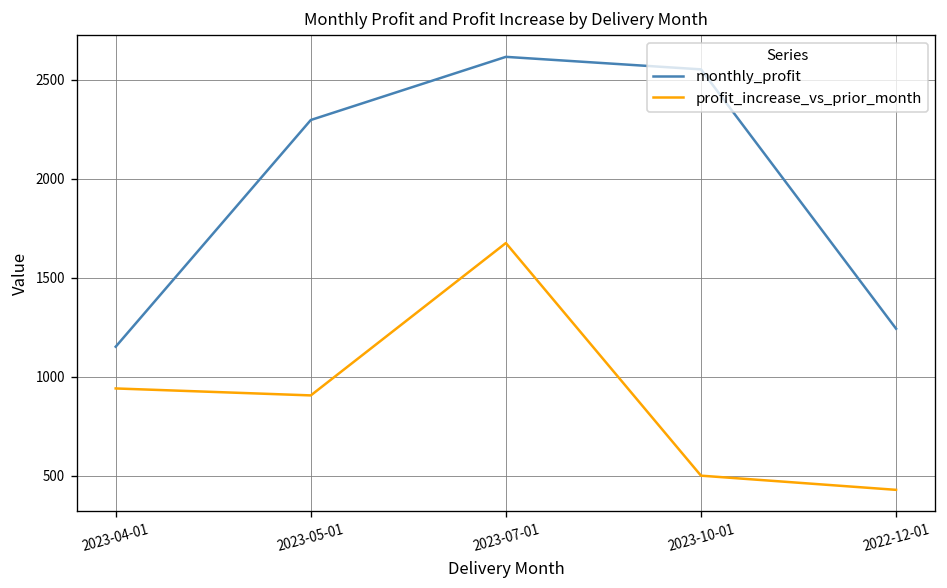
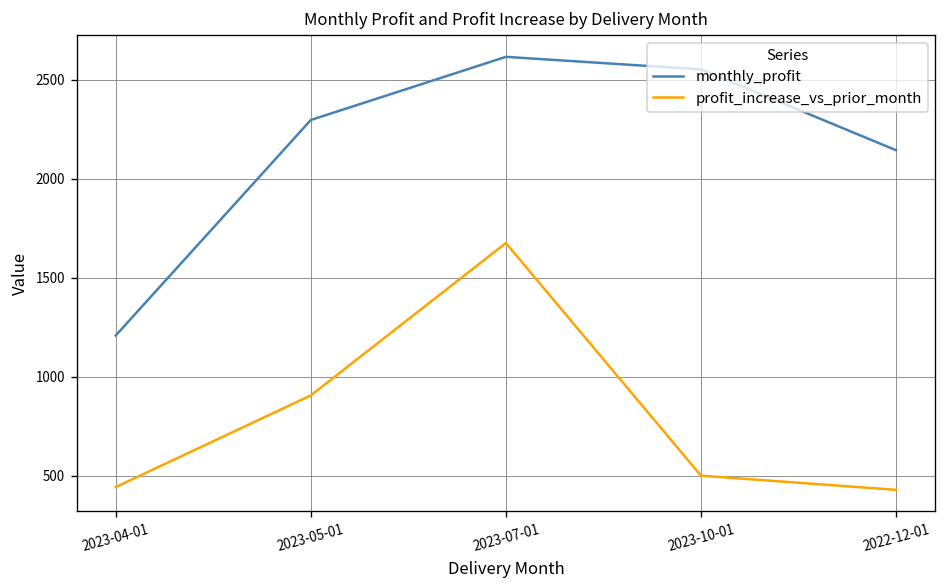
monthly_profit, 2023-04-01: 1150 -> 1210
profit_increase_vs_prior_month, 2023-04-01: 940 -> 440
monthly_profit, 2022-12-01: 1240 -> 2140
